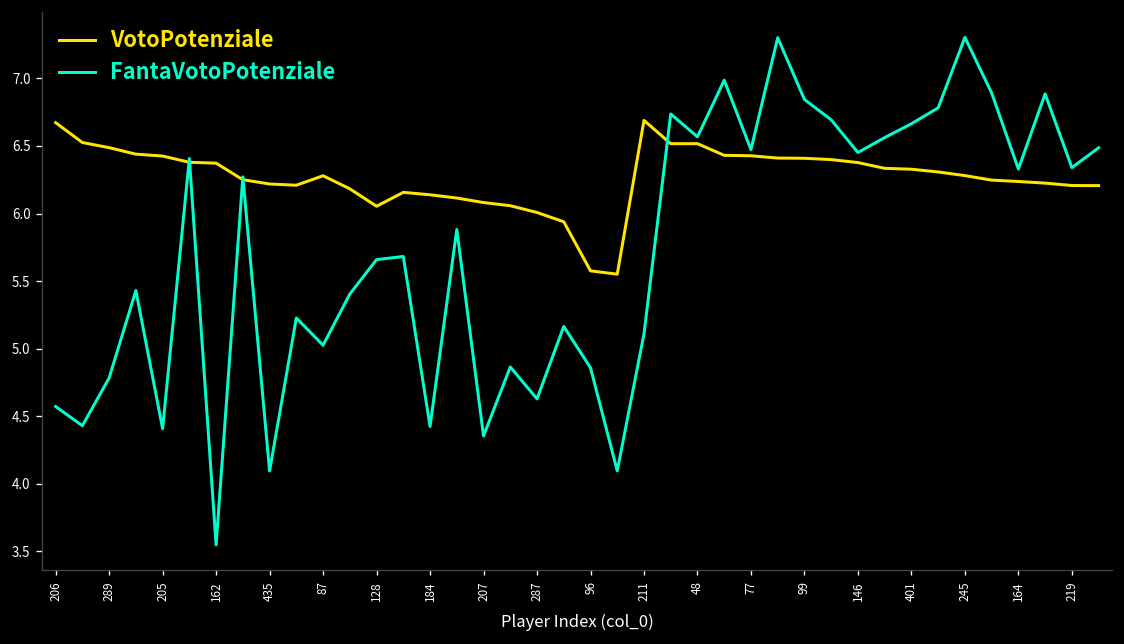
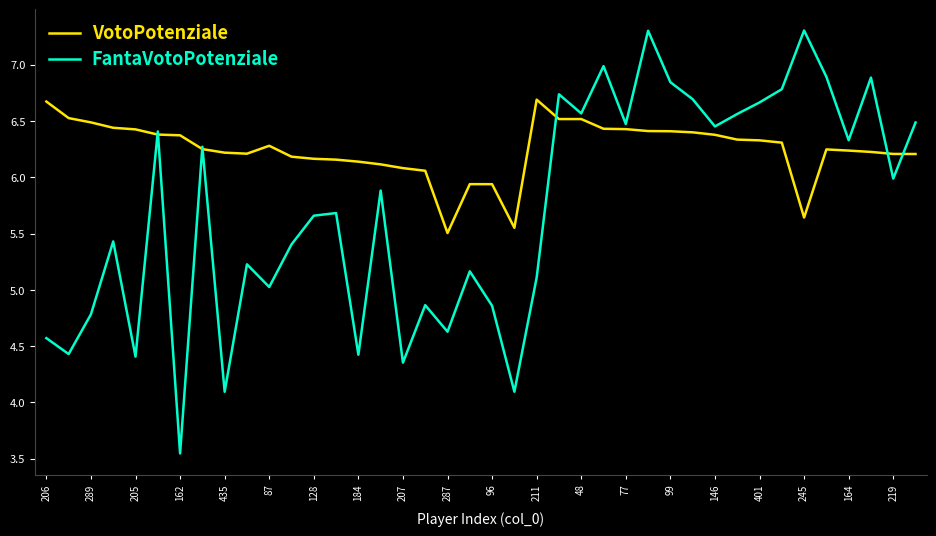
VotoPotenziale, 128: 6.05 -> 6.16
VotoPotenziale, 287: 6.01 -> 5.50
VotoPotenziale, 96: 5.58 -> 5.94
VotoPotenziale, 245: 6.28 -> 5.64
FantaVotoPotenziale, 219: 6.34 -> 5.99
